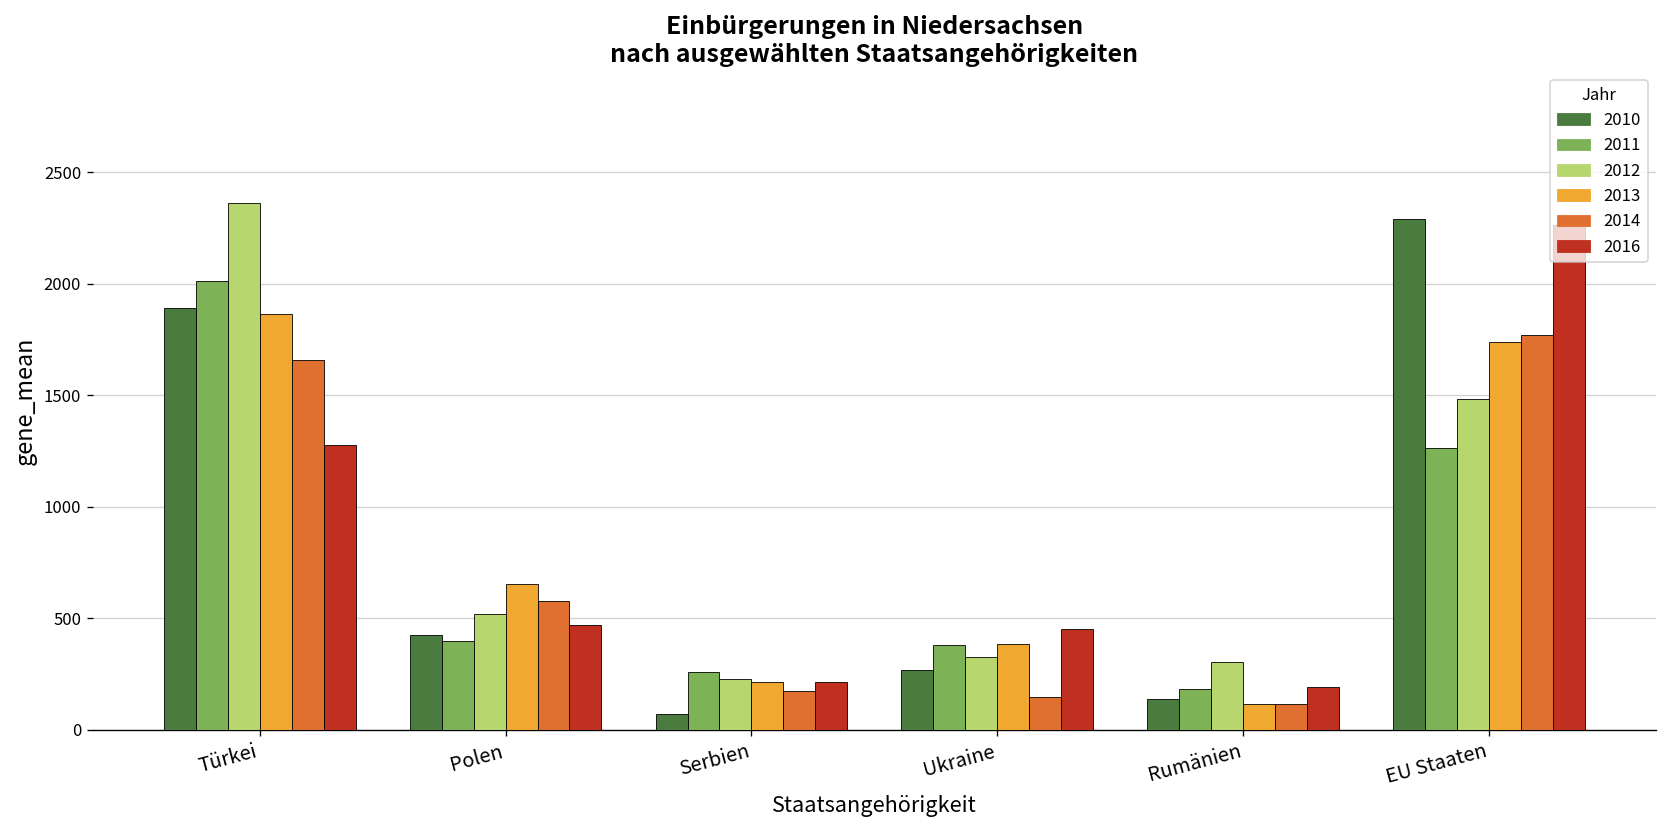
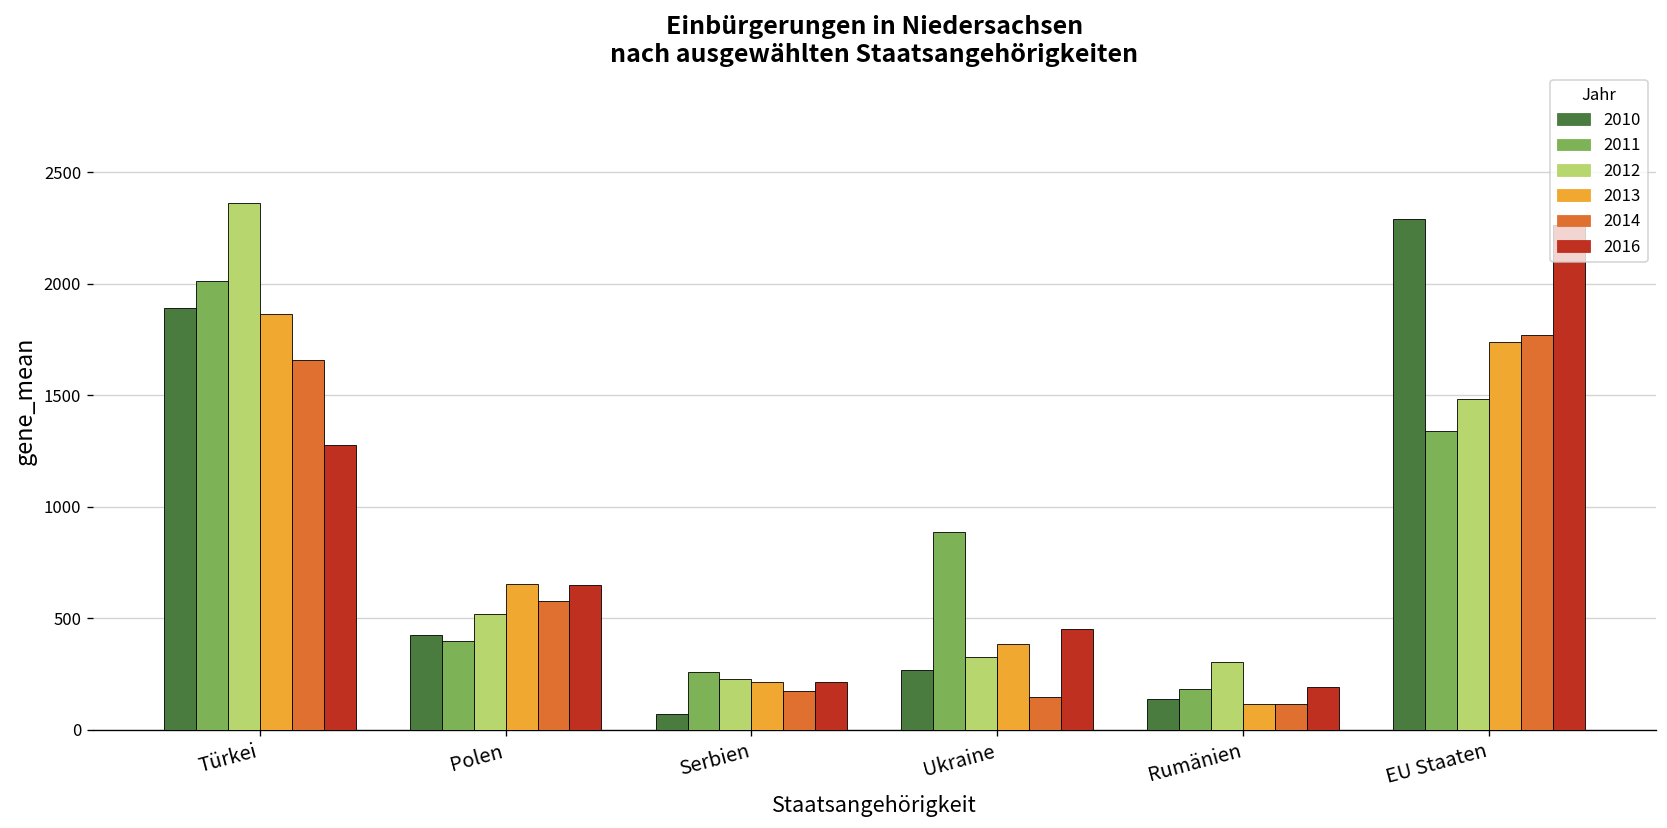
2016, Polen: 470 -> 650
2011, Ukraine: 380 -> 890
2011, EU Staaten: 1260 -> 1340
